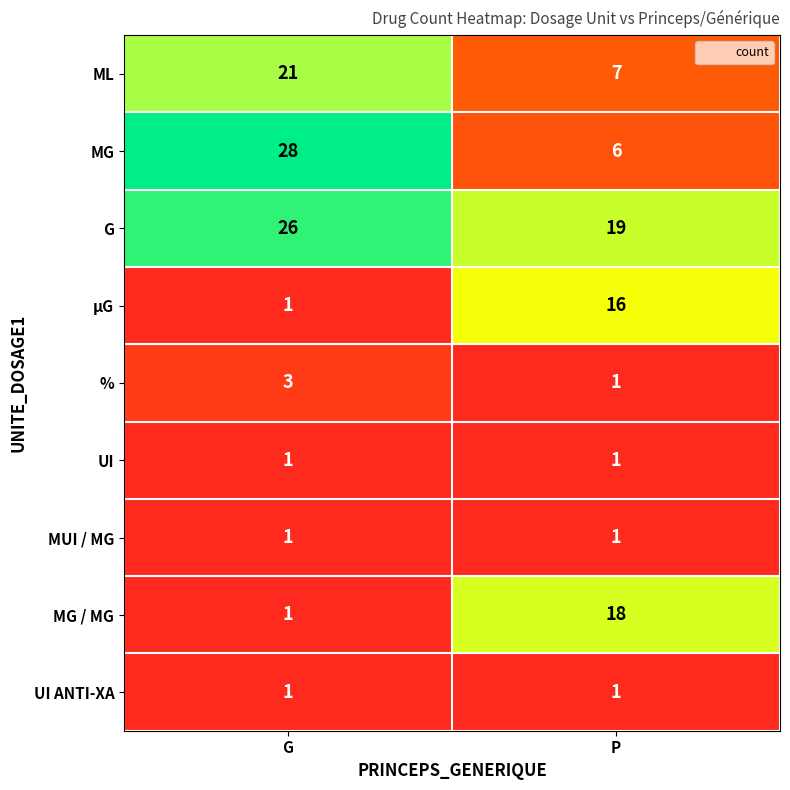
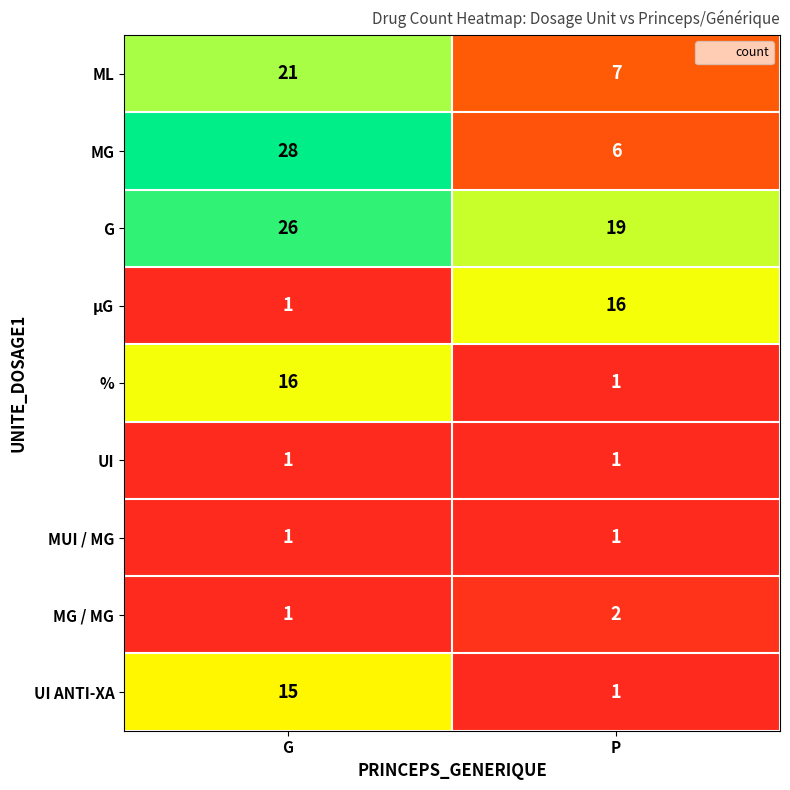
%, G: 3 -> 16
MG / MG, P: 18 -> 2
UI ANTI-XA, G: 1 -> 15
